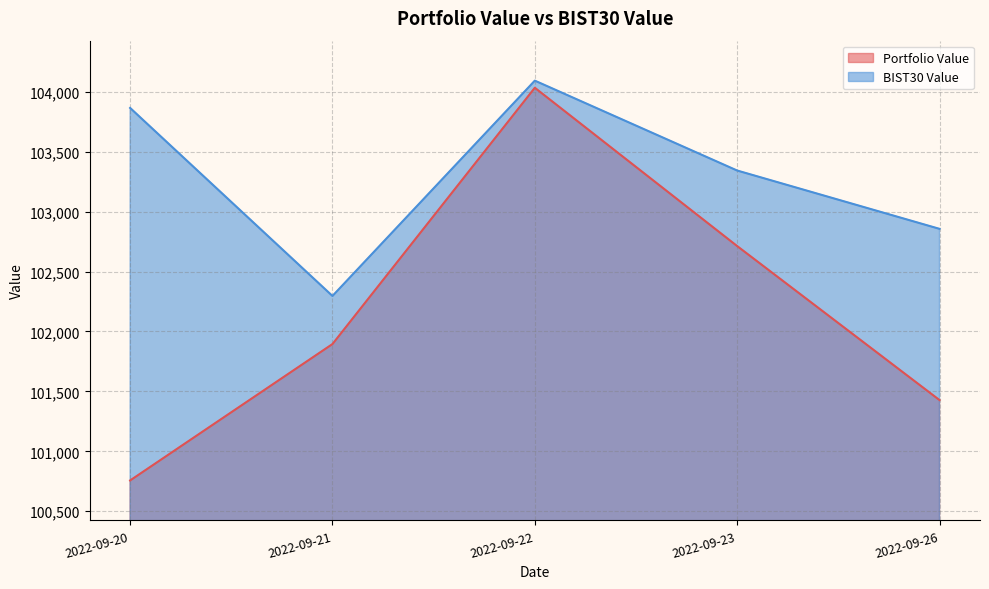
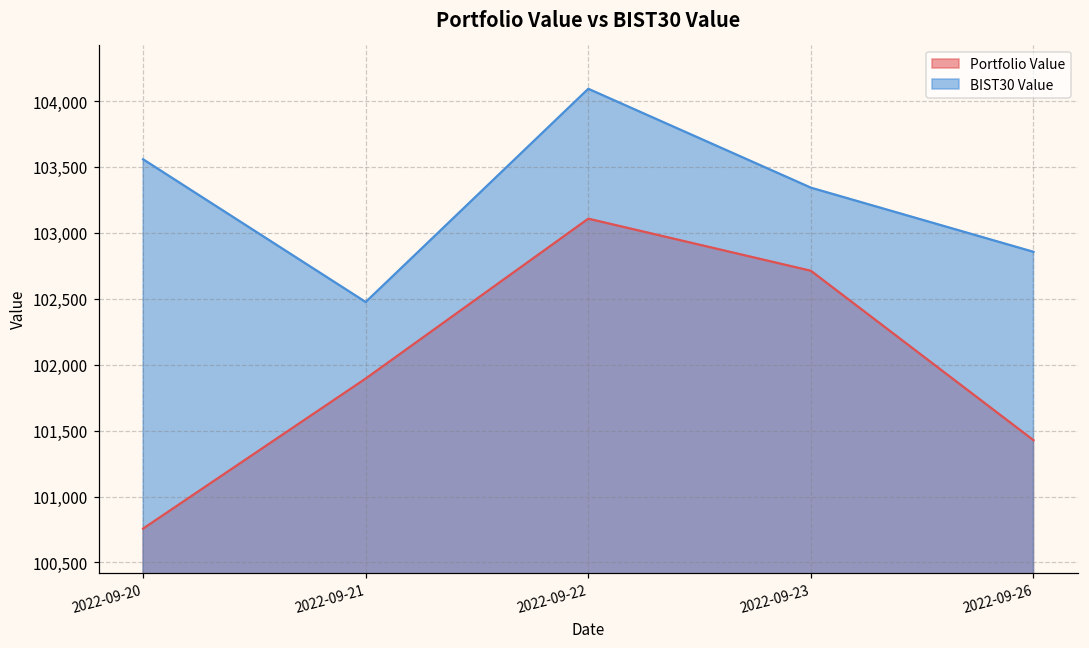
BIST30 Value, 2022-09-20: 103,860 -> 103,560
BIST30 Value, 2022-09-21: 102,300 -> 102,480
Portfolio Value, 2022-09-22: 104,030 -> 103,110
